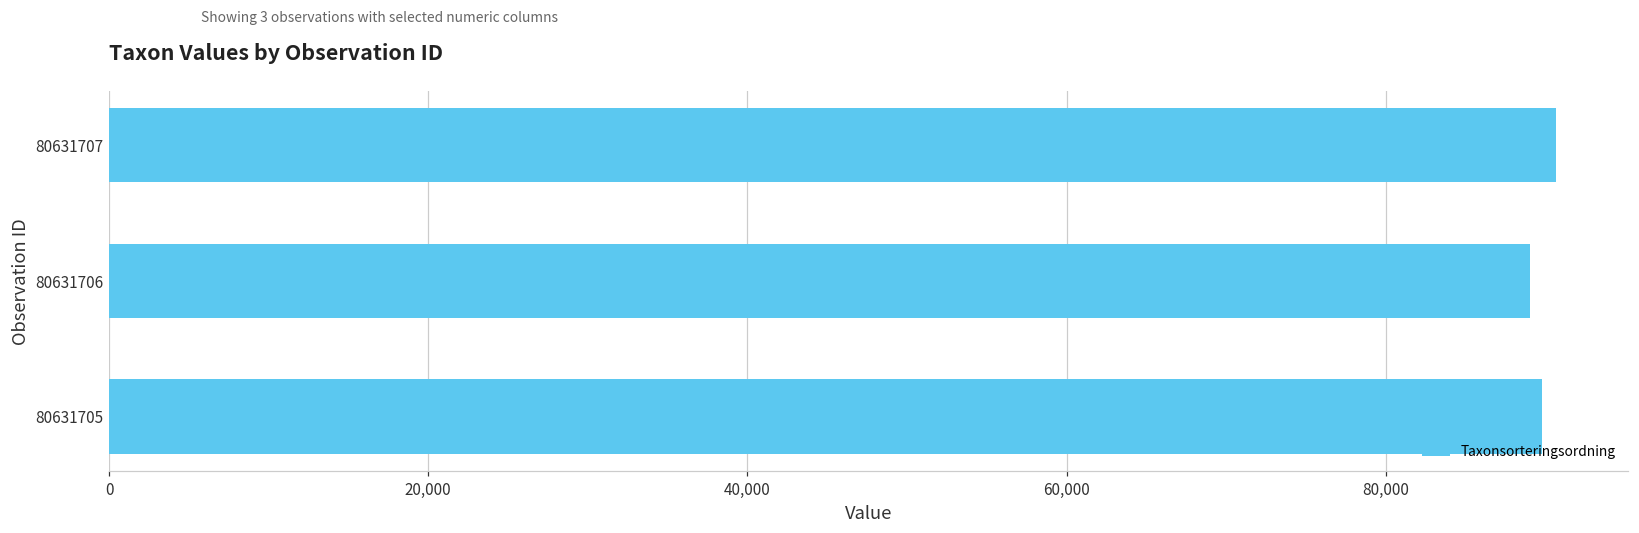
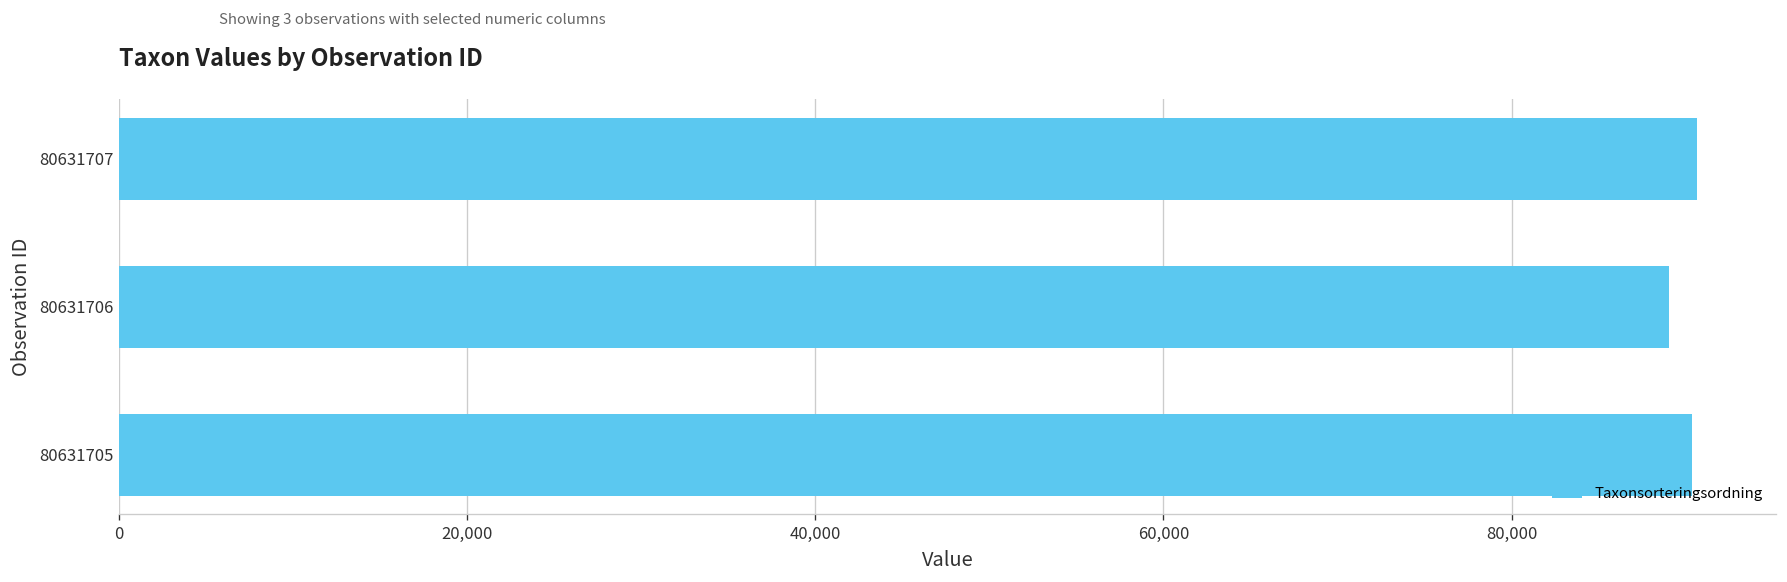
80631705: 89,800 -> 90,400
